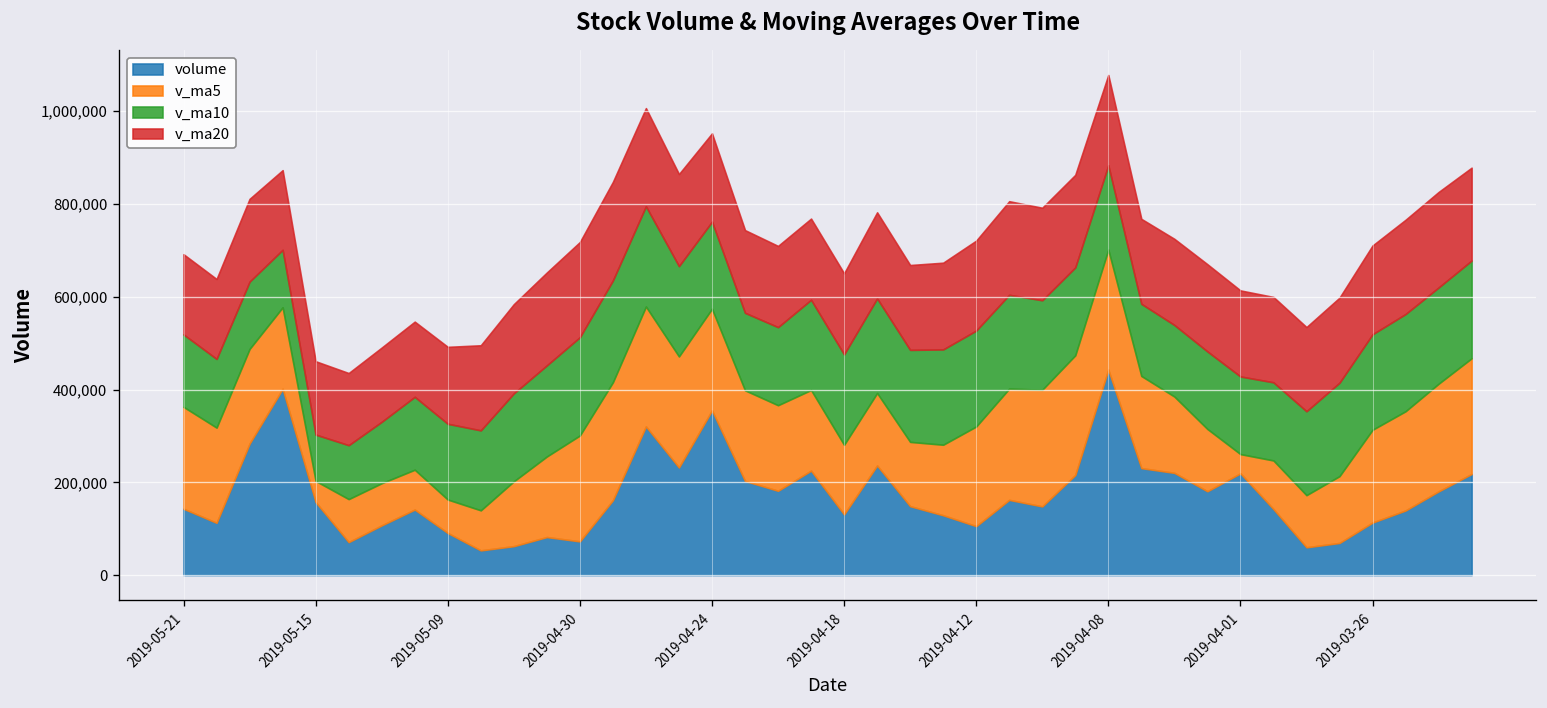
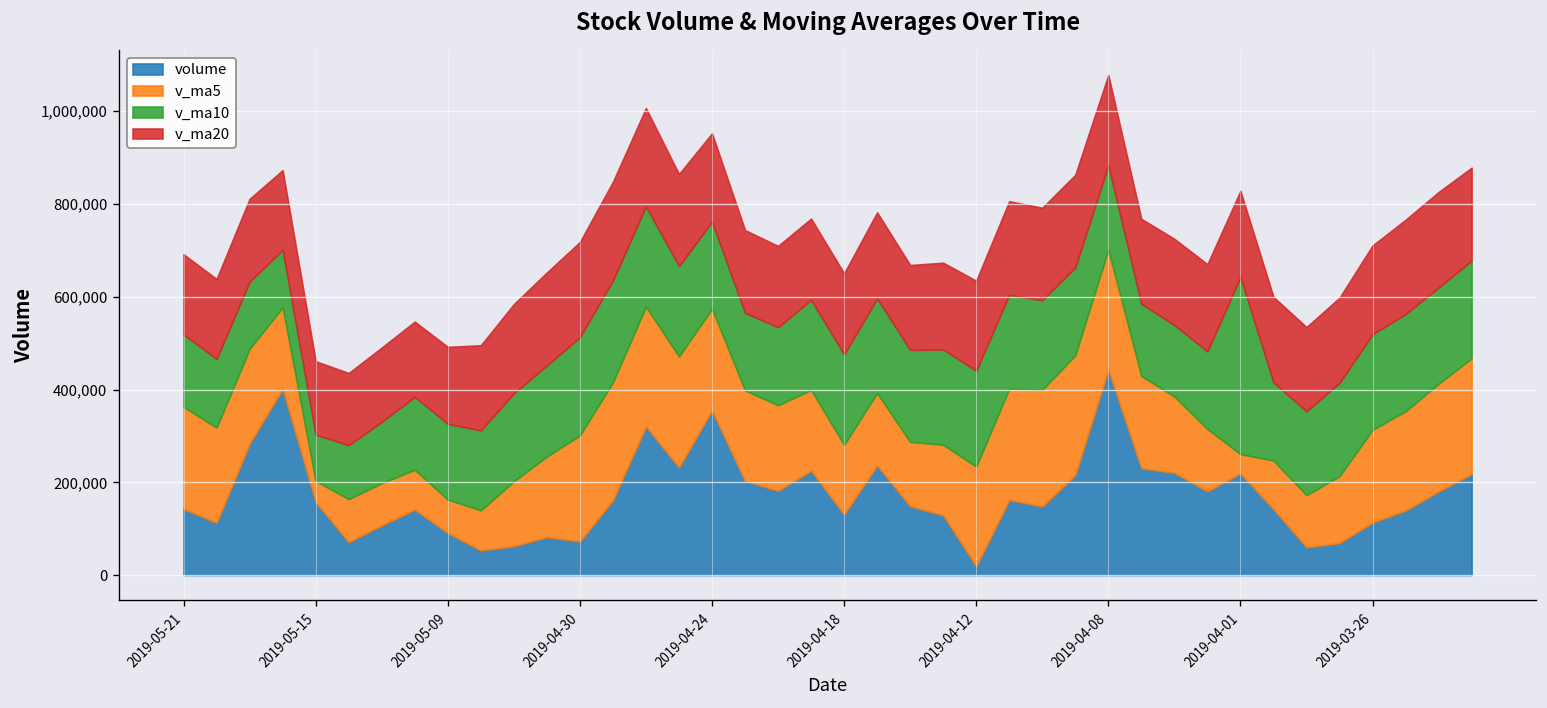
volume, 2019-04-12: 110,000 -> 20,000
v_ma10, 2019-04-01: 170,000 -> 380,000
